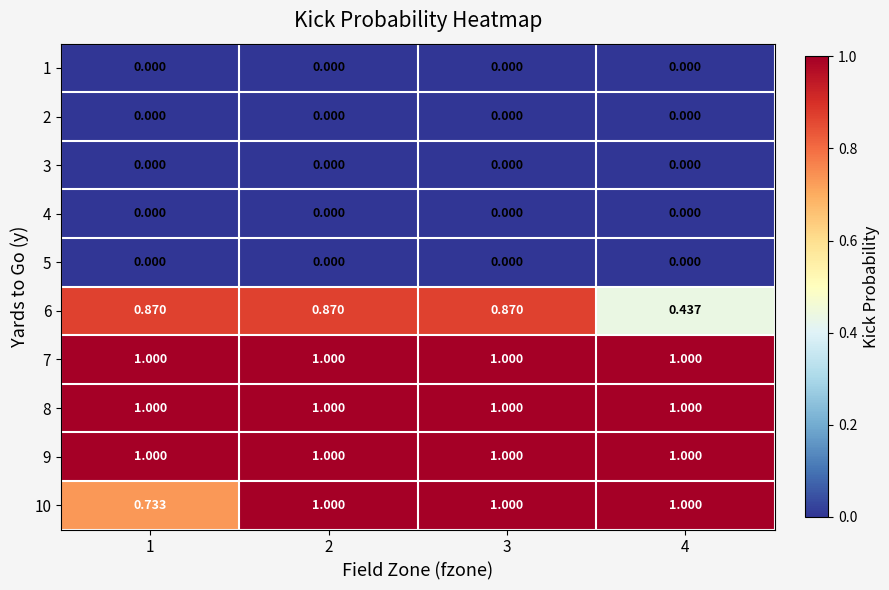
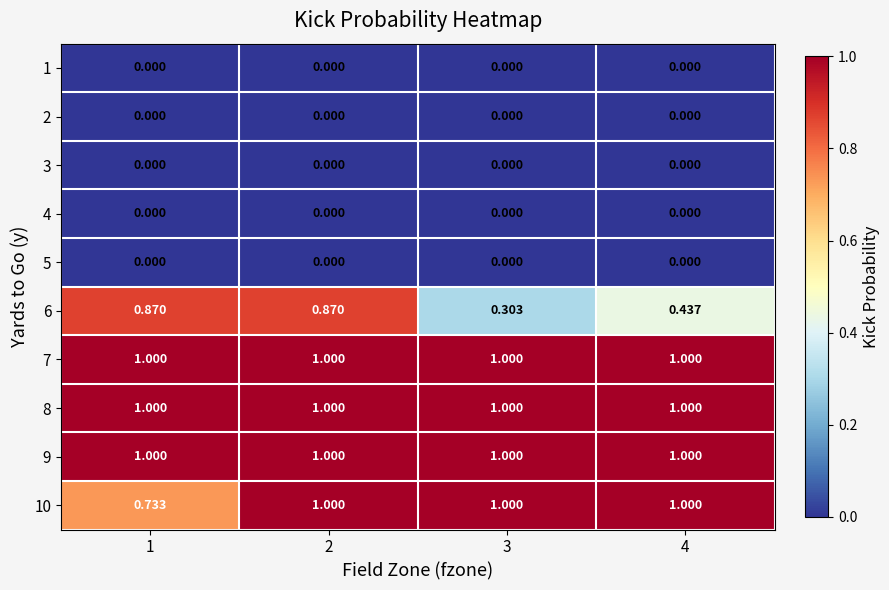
6, 3: 0.870 -> 0.303
